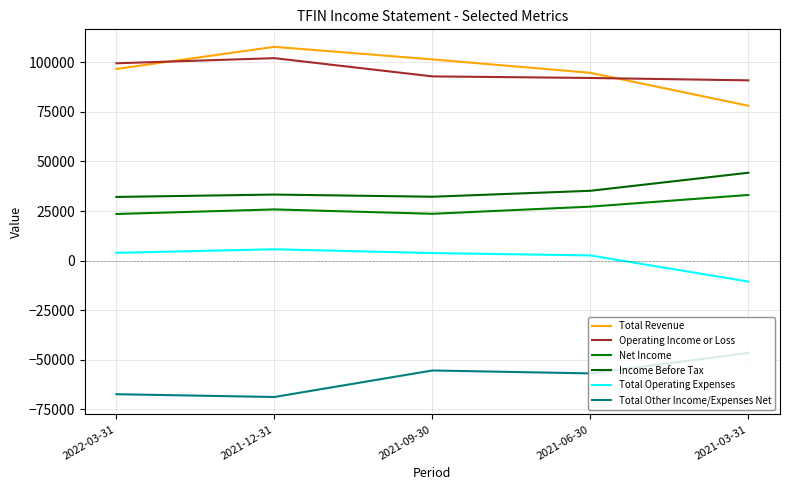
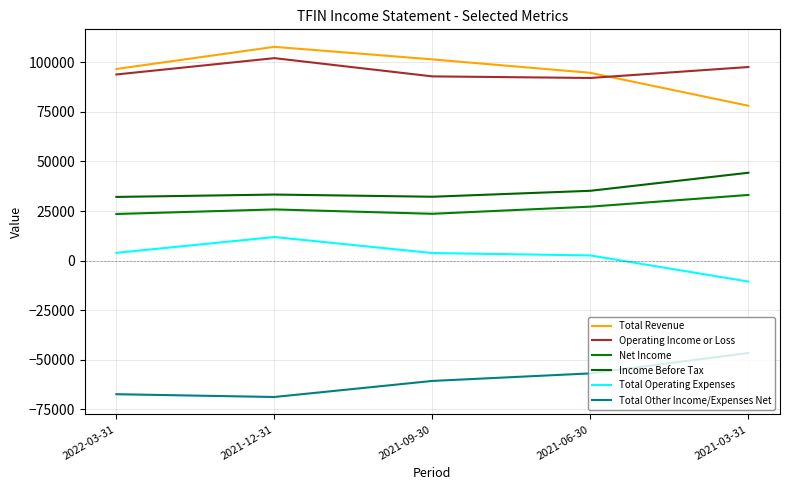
Operating Income or Loss, 2022-03-31: 100000 -> 94000
Total Operating Expenses, 2021-12-31: 6000 -> 12000
Total Other Income/Expenses Net, 2021-09-30: -55000 -> -61000
Operating Income or Loss, 2021-03-31: 91000 -> 98000
